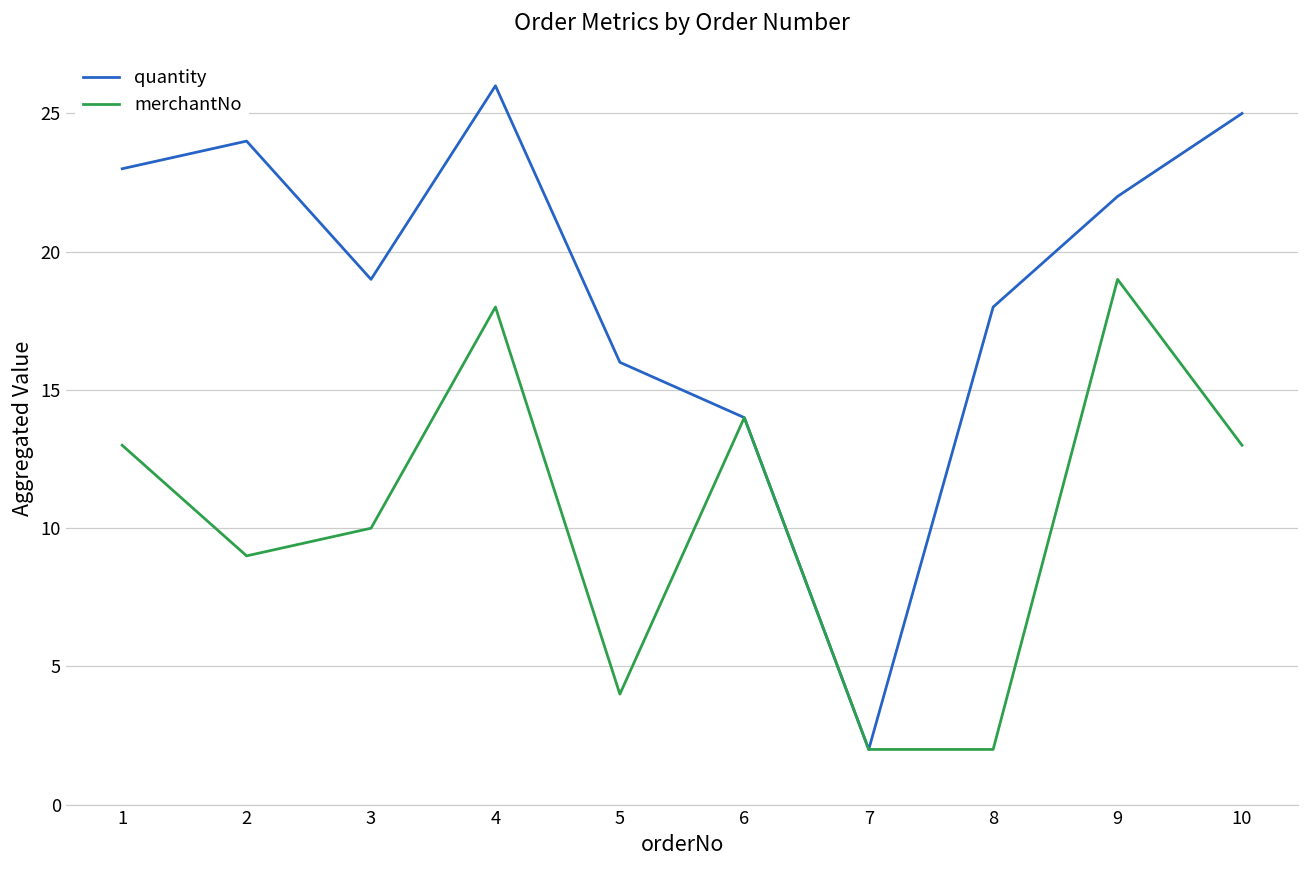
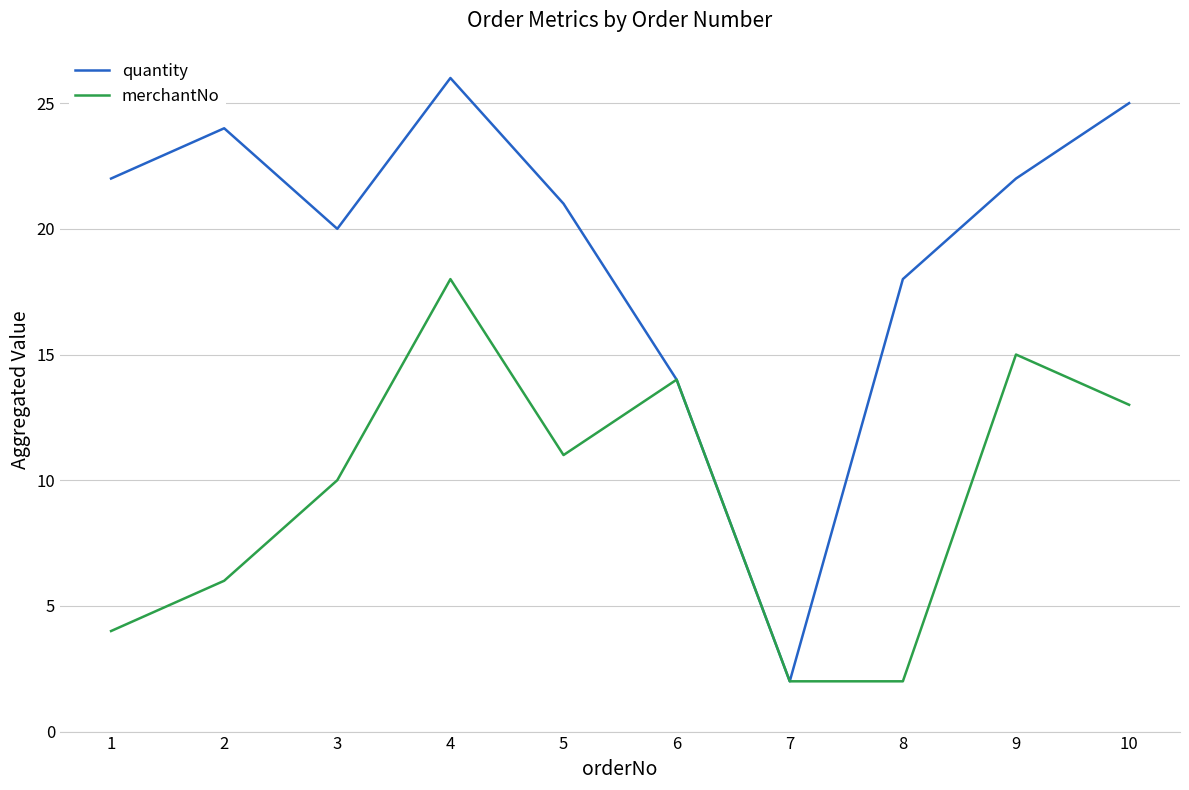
quantity, 1: 23 -> 22
merchantNo, 1: 13 -> 4
merchantNo, 2: 9 -> 6
quantity, 3: 19 -> 20
quantity, 5: 16 -> 21
merchantNo, 5: 4 -> 11
merchantNo, 9: 19 -> 15
